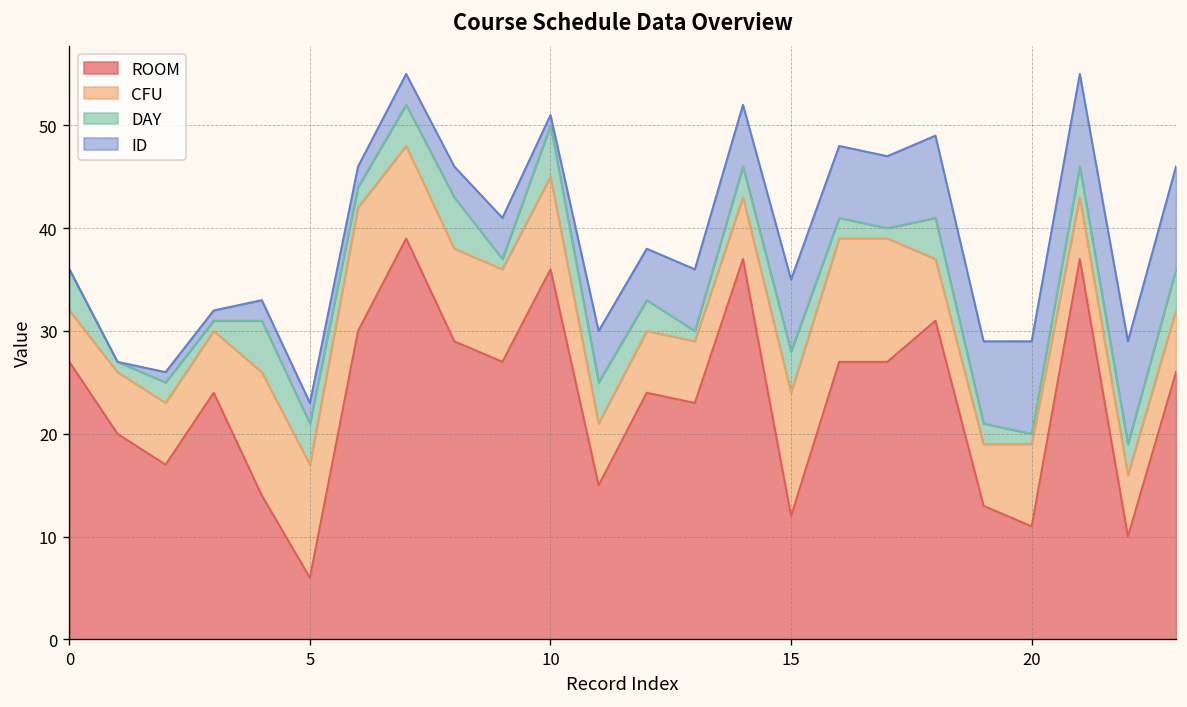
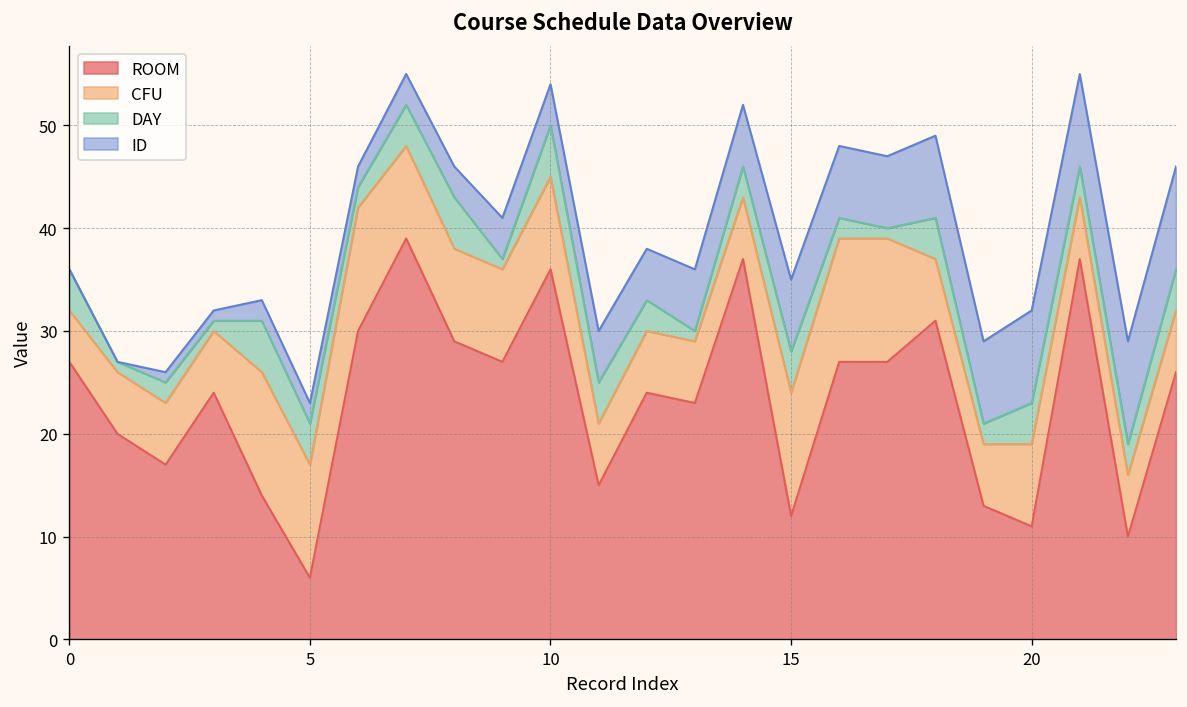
ID, 10: 1 -> 4
DAY, 20: 1 -> 4
